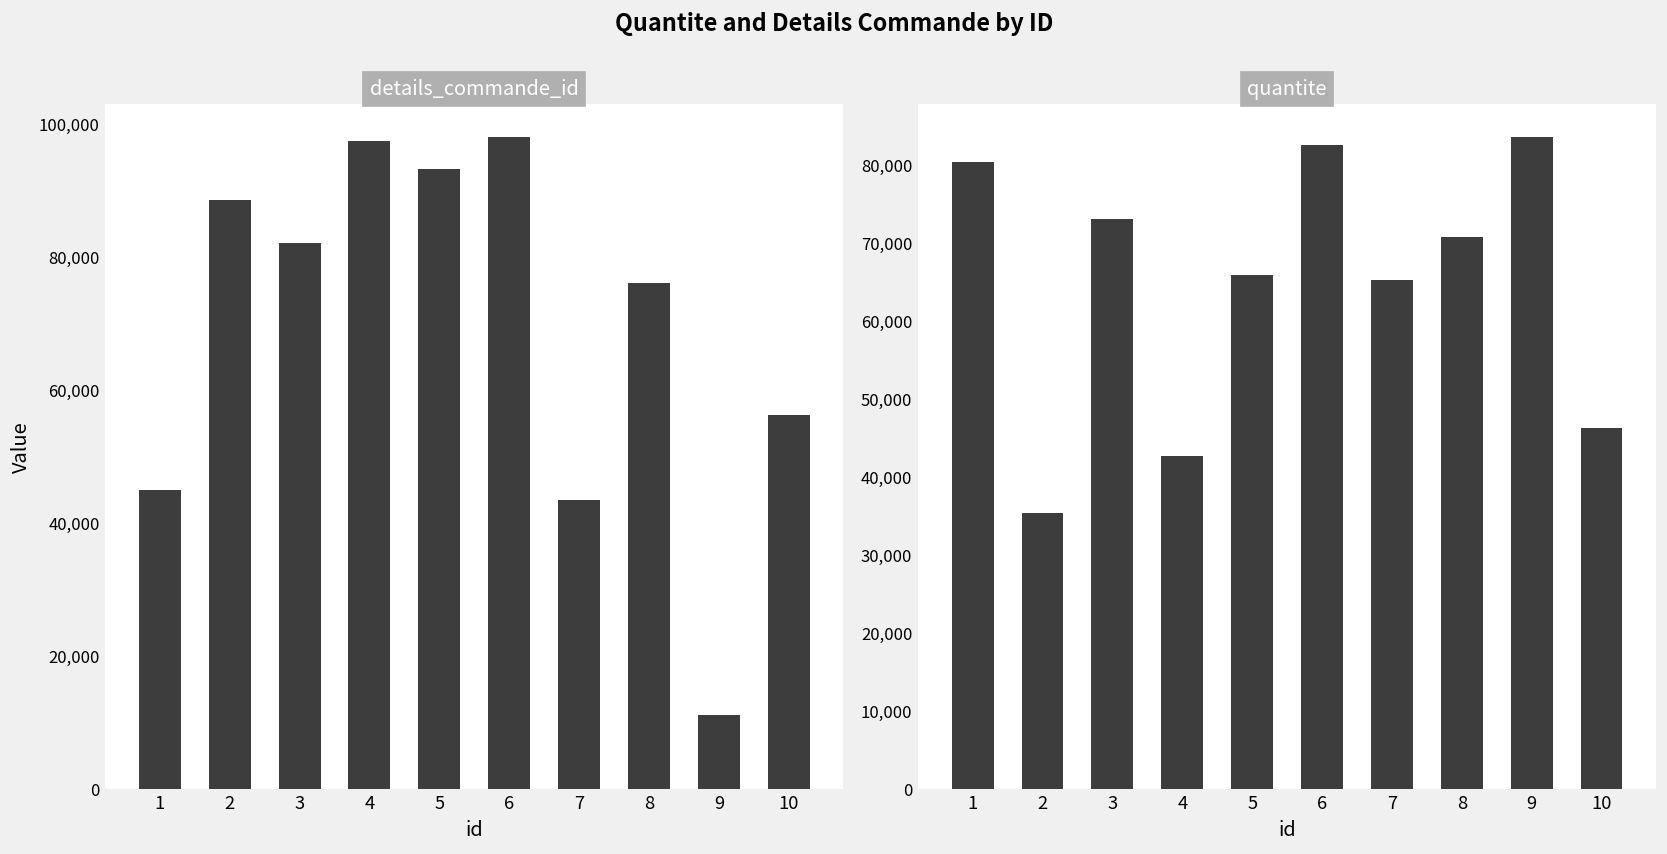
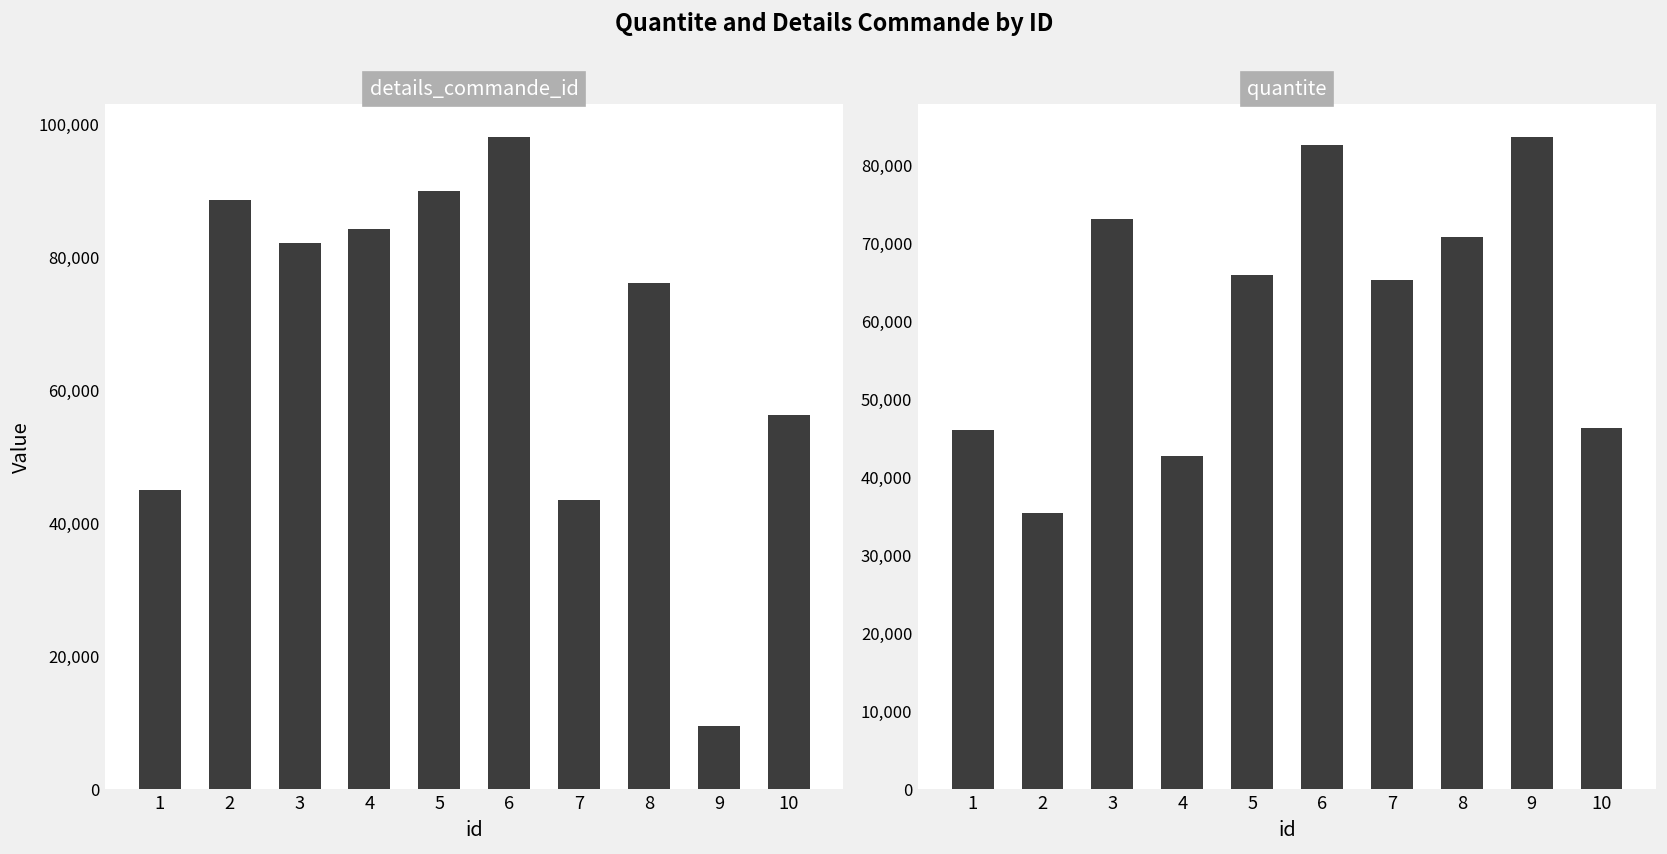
details_commande_id, 4: 98,000 -> 84,000
details_commande_id, 5: 93,000 -> 90,000
details_commande_id, 9: 11,000 -> 9,000
quantite, 1: 80,000 -> 46,000
